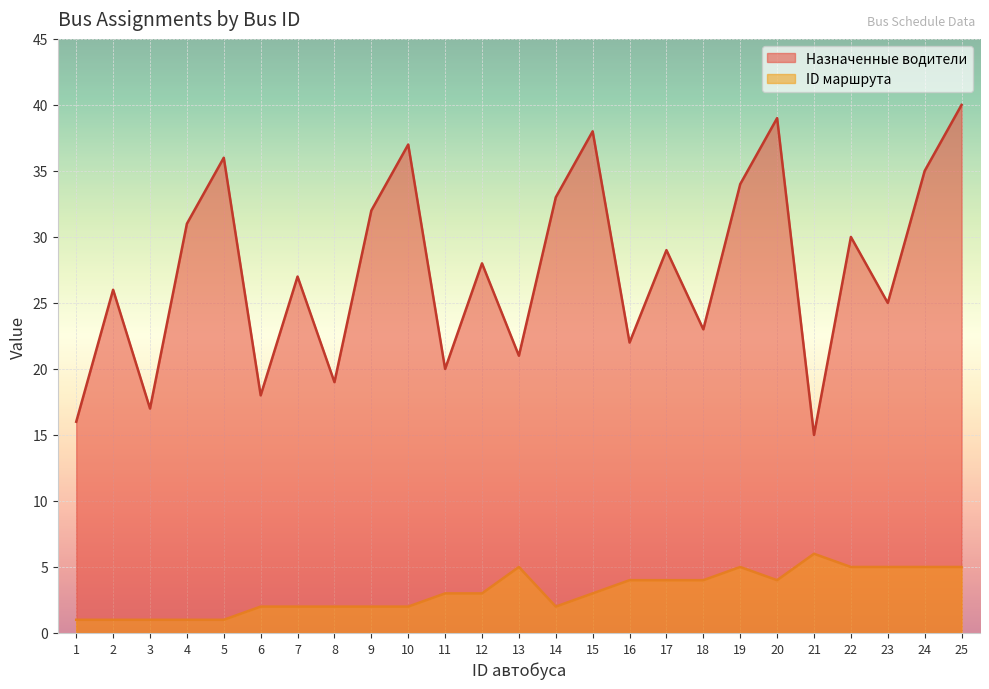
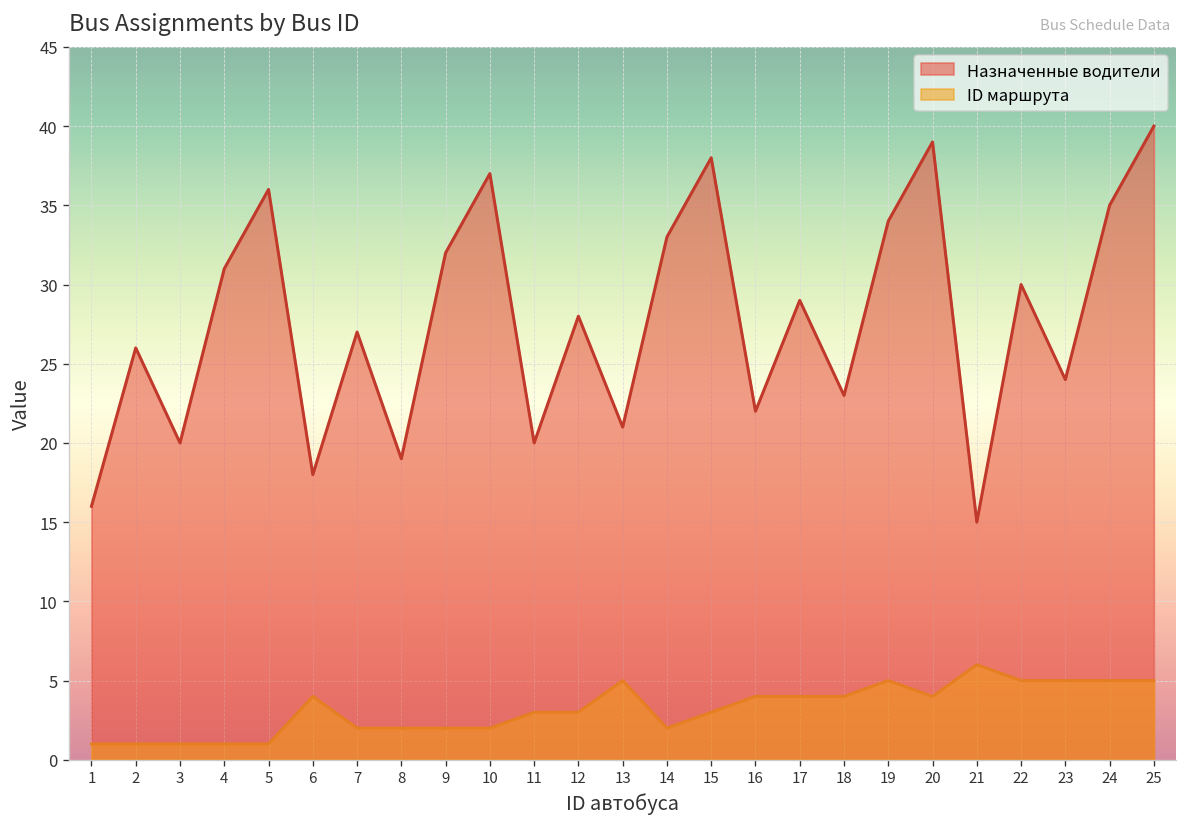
Назначенные водители, 3: 17 -> 20
ID маршрута, 6: 2 -> 4
Назначенные водители, 23: 25 -> 24
